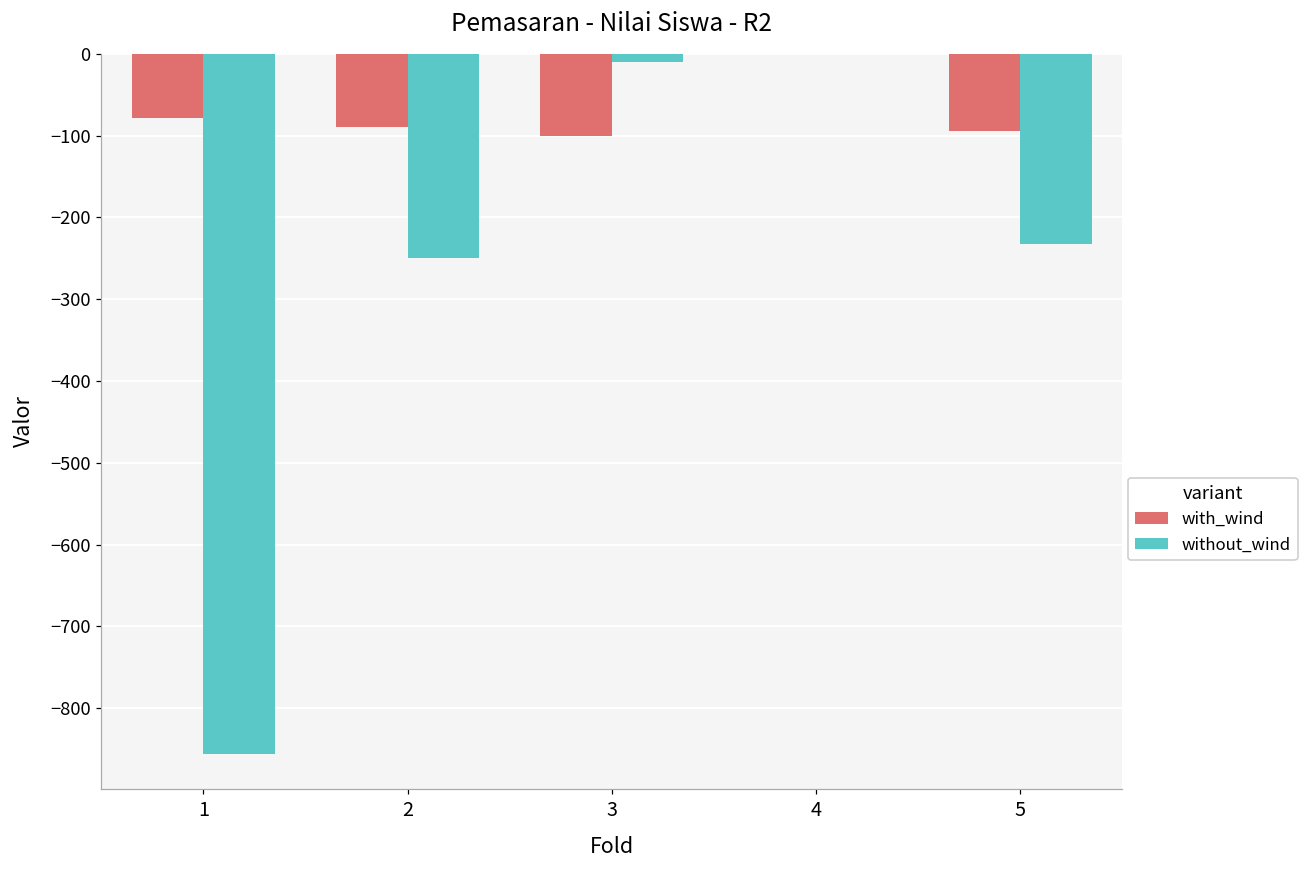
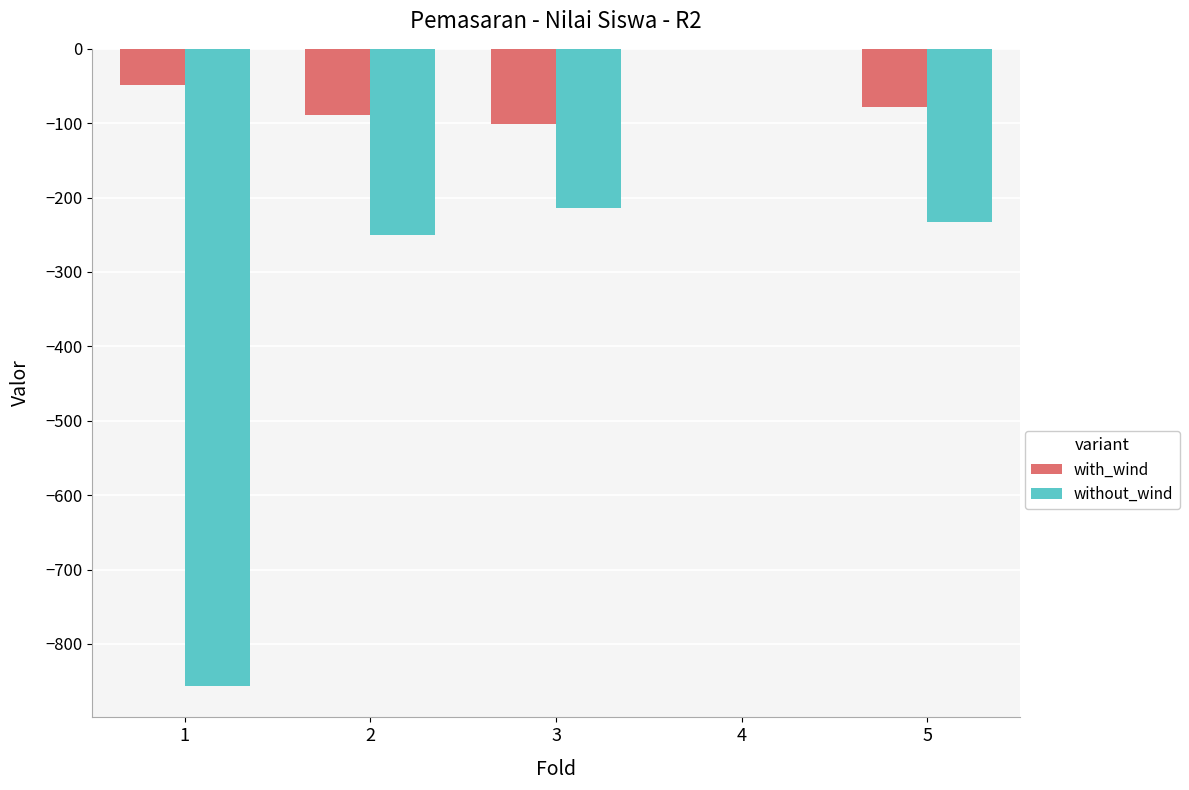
with_wind, 1: -80 -> -50
without_wind, 3: -10 -> -210
with_wind, 5: -100 -> -80
